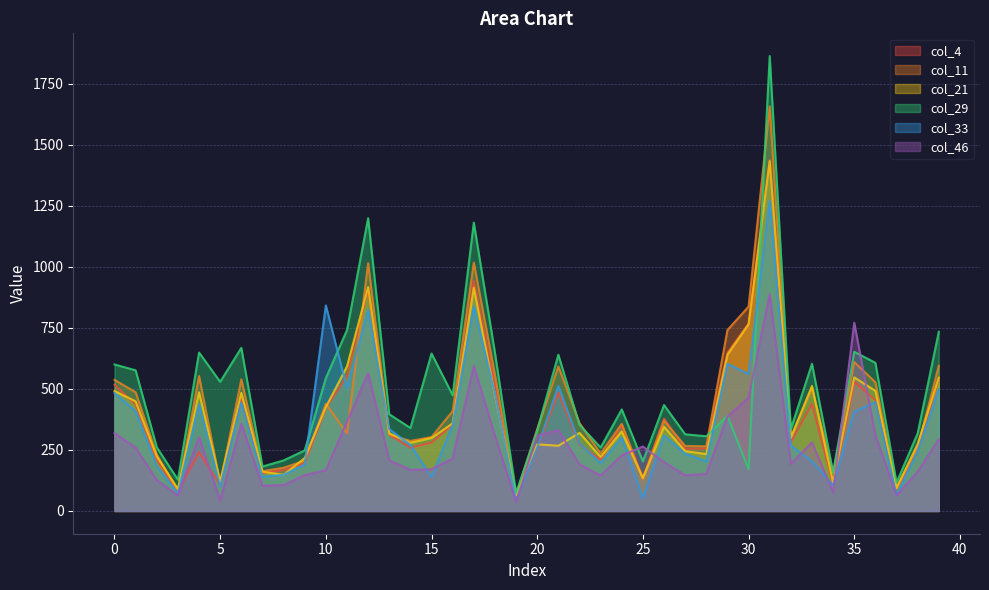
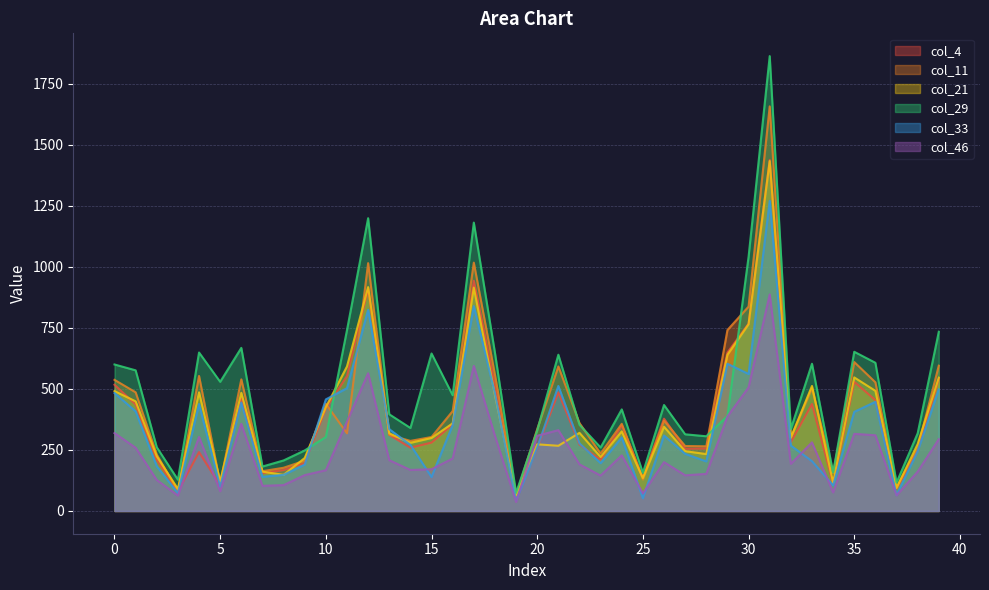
col_46, 5: 40 -> 80
col_29, 10: 540 -> 300
col_33, 10: 840 -> 460
col_29, 25: 200 -> 160
col_46, 25: 260 -> 70
col_29, 30: 170 -> 1040
col_46, 30: 460 -> 510
col_46, 35: 770 -> 320
